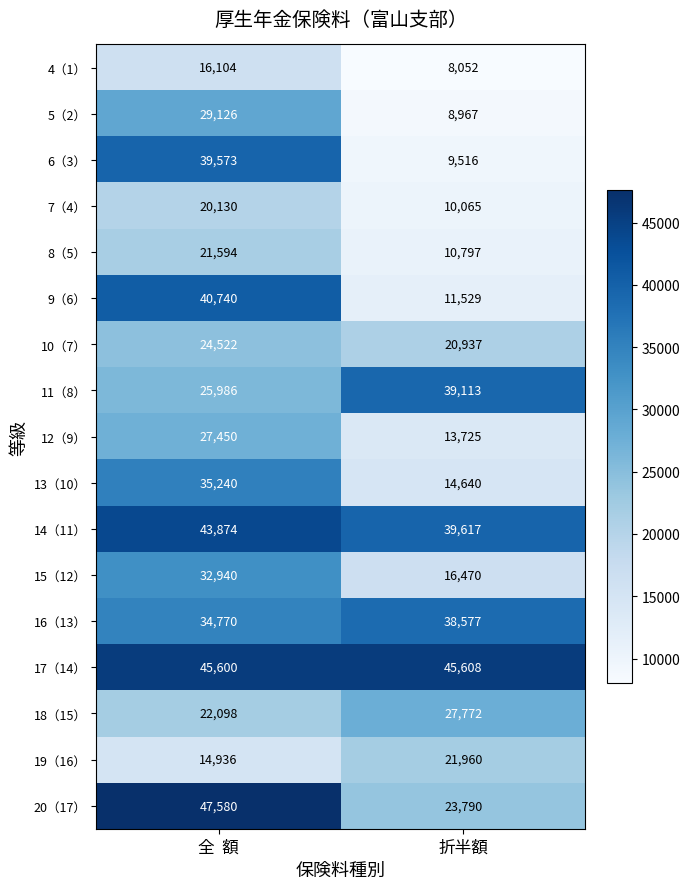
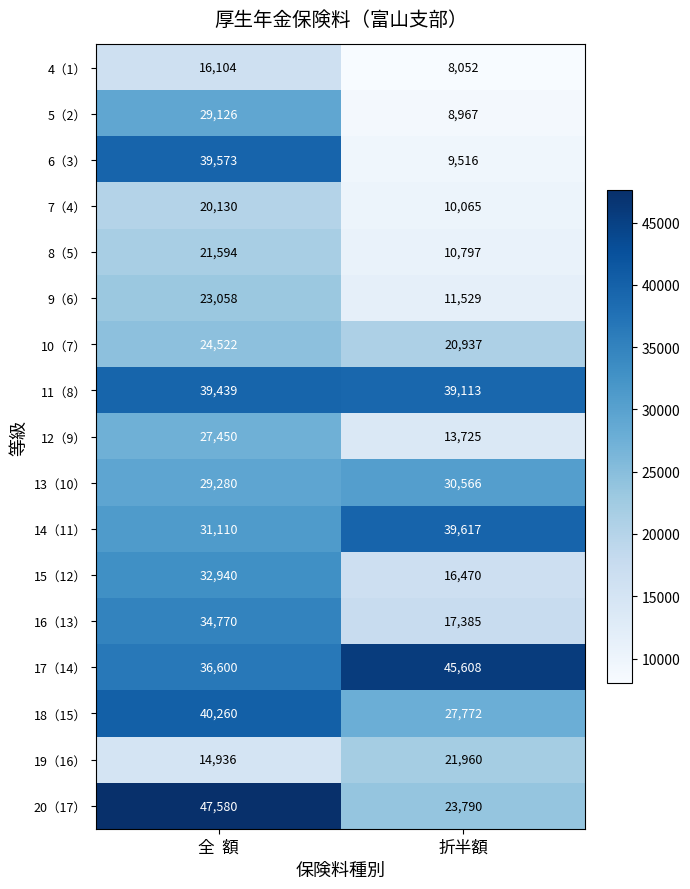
9（6）, 全 額: 40,740 -> 23,058
11（8）, 全 額: 25,986 -> 39,439
13（10）, 全 額: 35,240 -> 29,280
13（10）, 折半額: 14,640 -> 30,566
14（11）, 全 額: 43,874 -> 31,110
16（13）, 折半額: 38,577 -> 17,385
17（14）, 全 額: 45,600 -> 36,600
18（15）, 全 額: 22,098 -> 40,260
